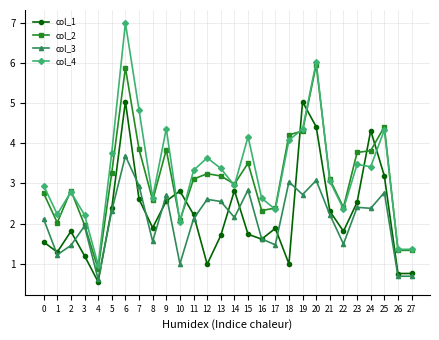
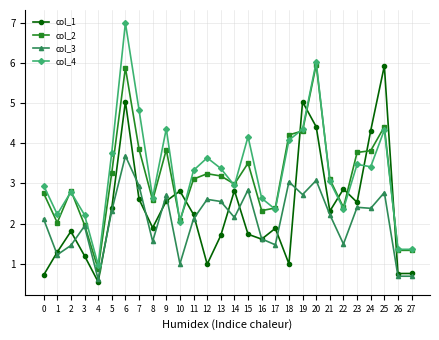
col_1, 0: 1.5 -> 0.7
col_1, 22: 1.8 -> 2.9
col_1, 25: 3.2 -> 5.9
